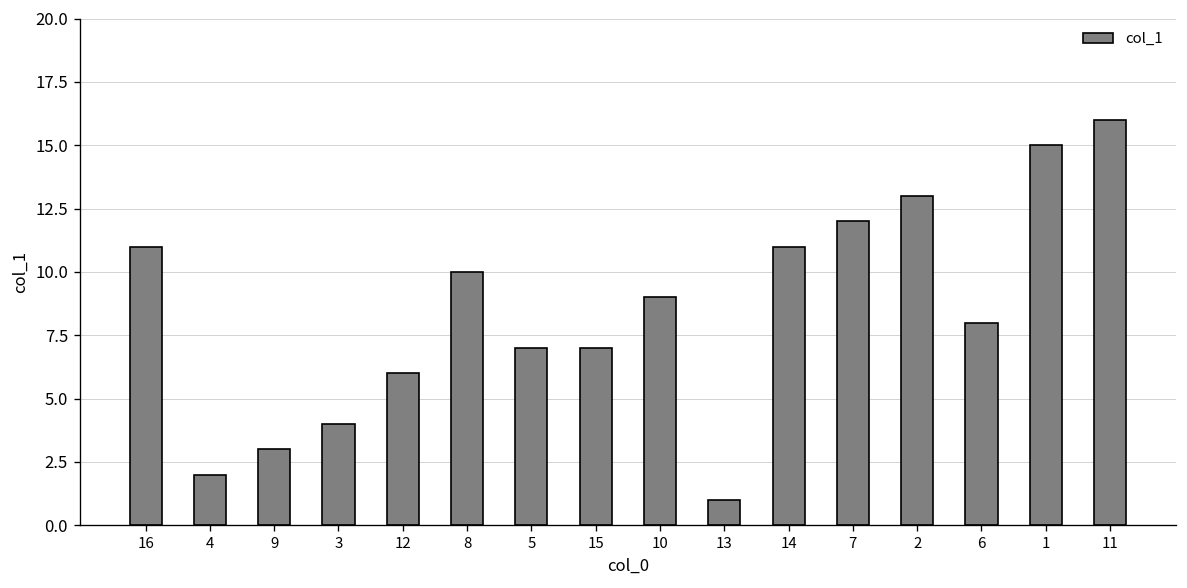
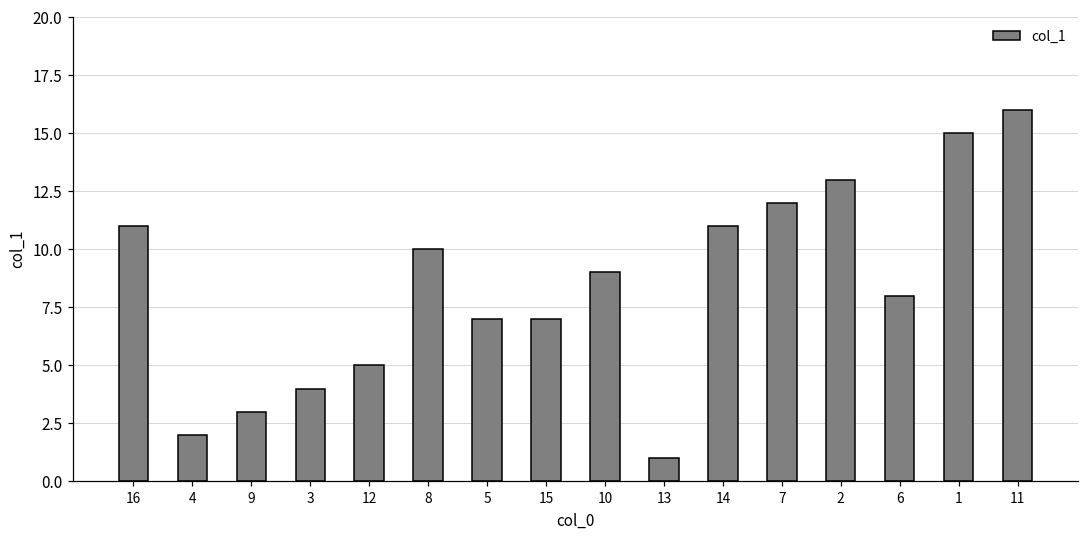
12: 6 -> 5
